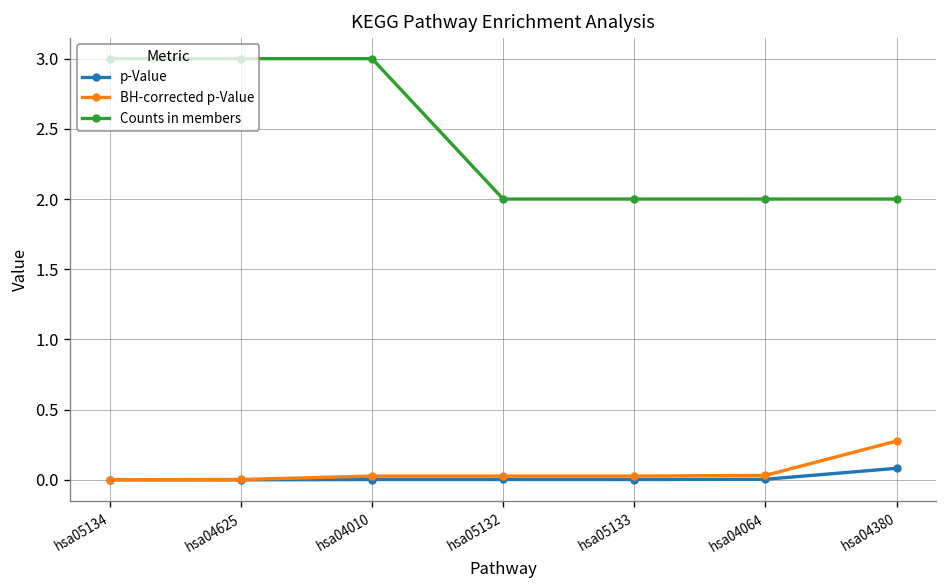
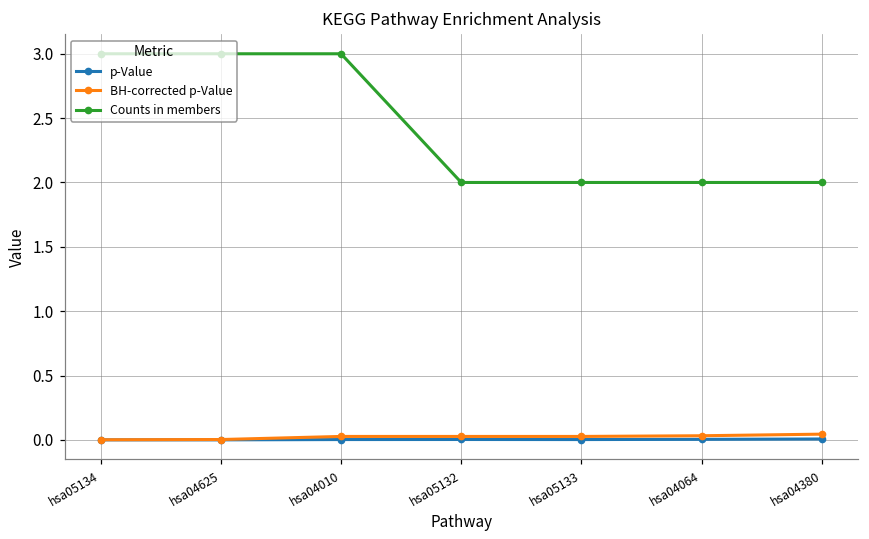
p-Value, hsa04380: 0.08 -> 0.01
BH-corrected p-Value, hsa04380: 0.28 -> 0.04
